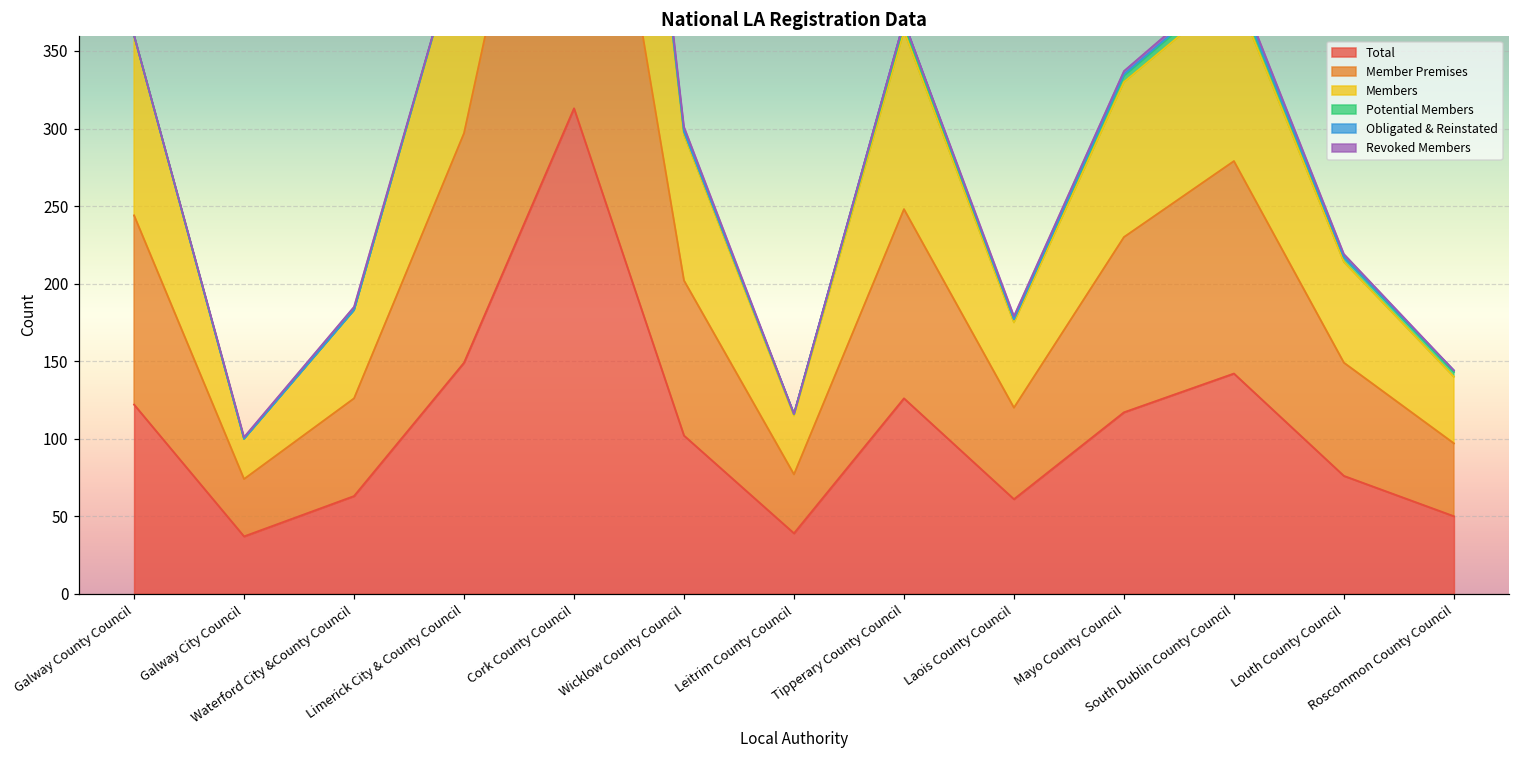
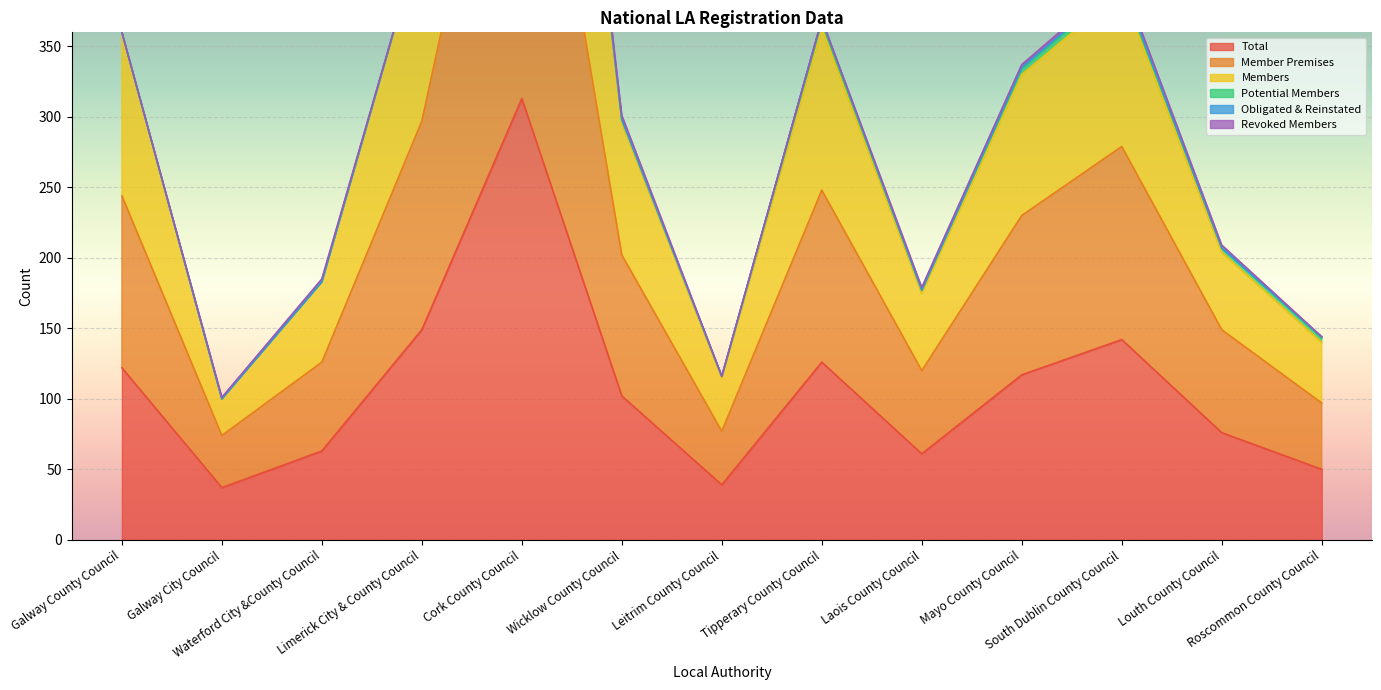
Members, Louth County Council: 65 -> 55
